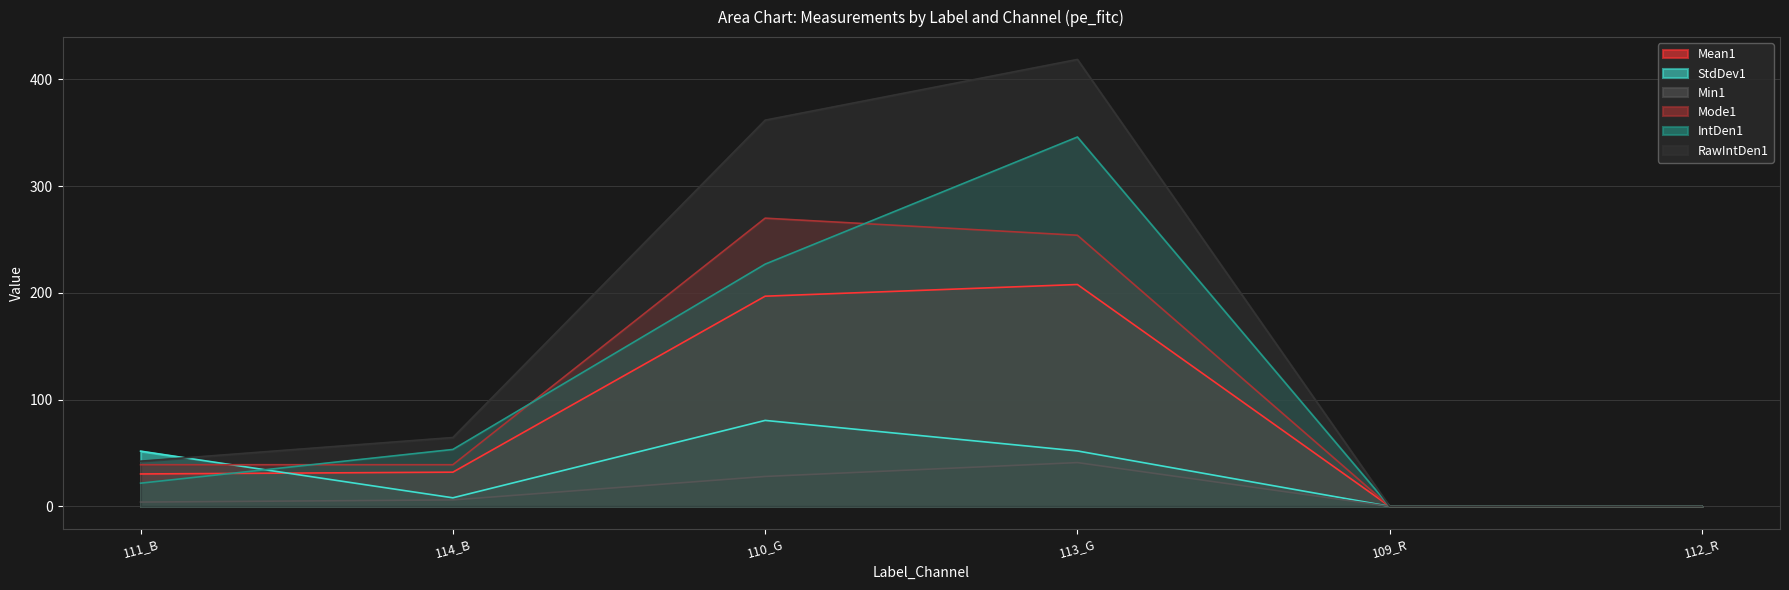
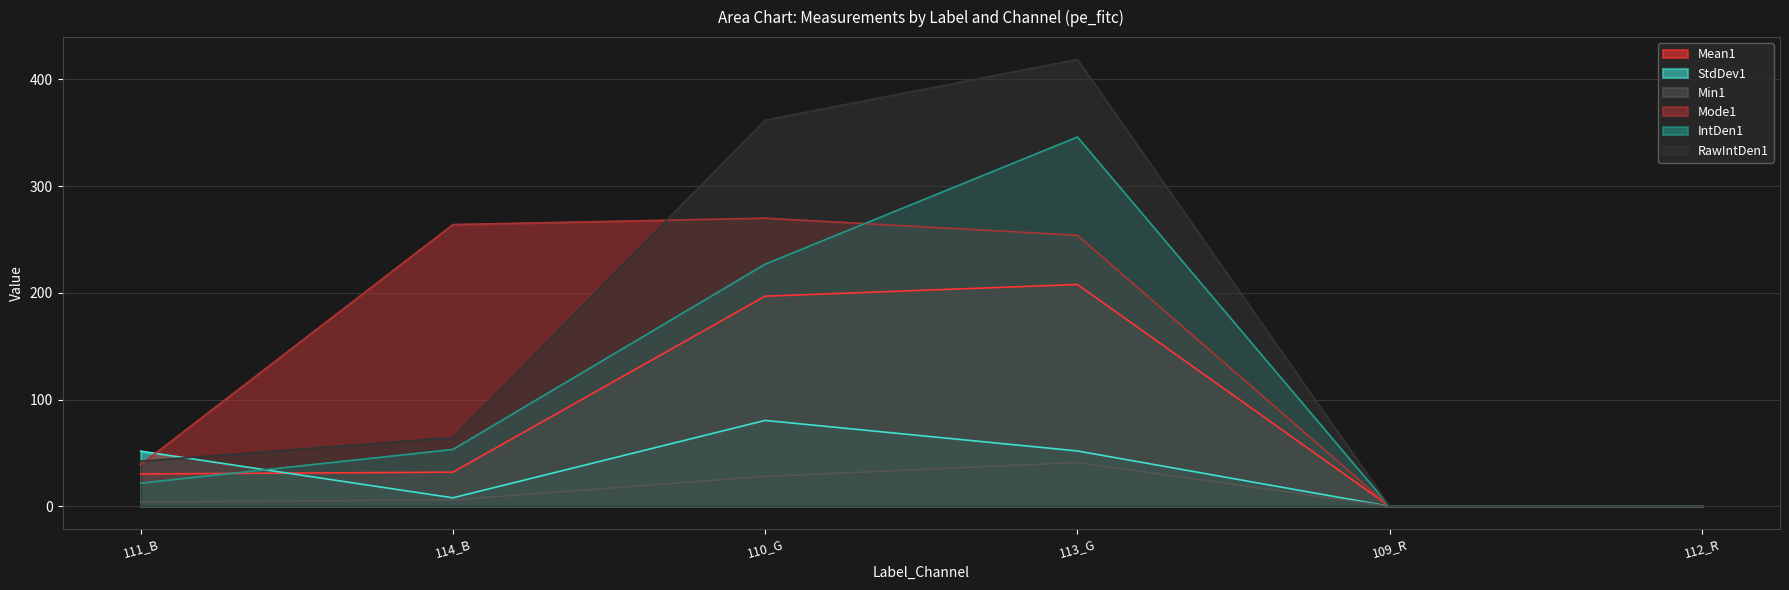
Mode1, 114_B: 39 -> 264
